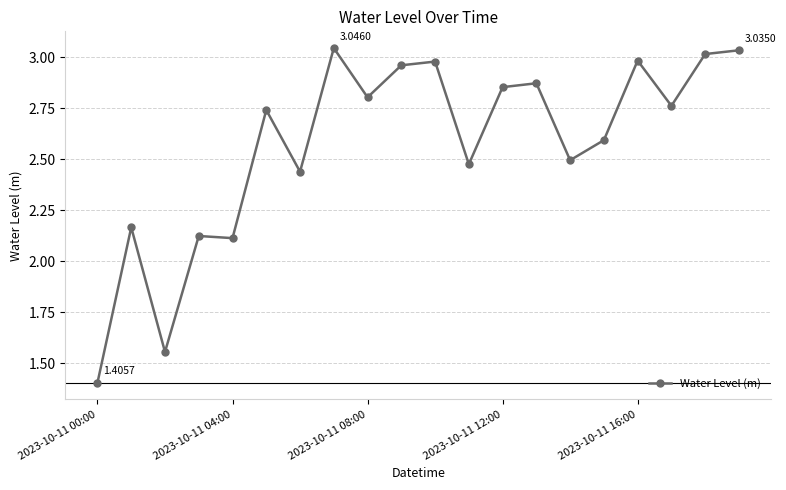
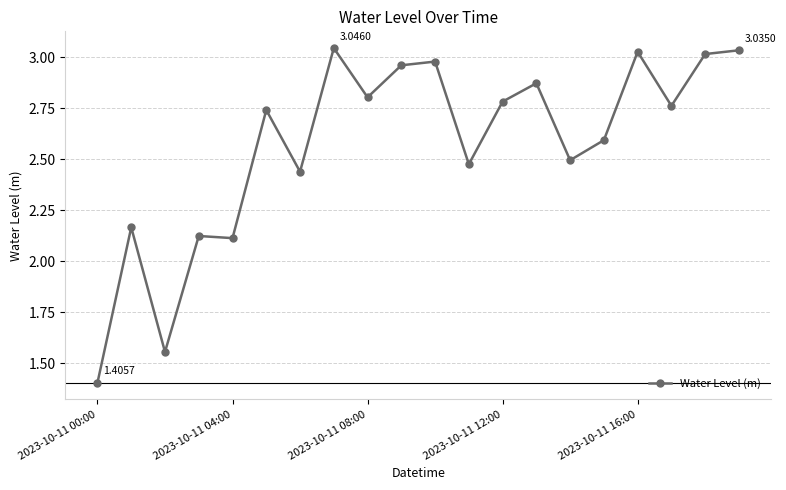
2023-10-11 12:00: 2.85 -> 2.78
2023-10-11 16:00: 2.98 -> 3.03
